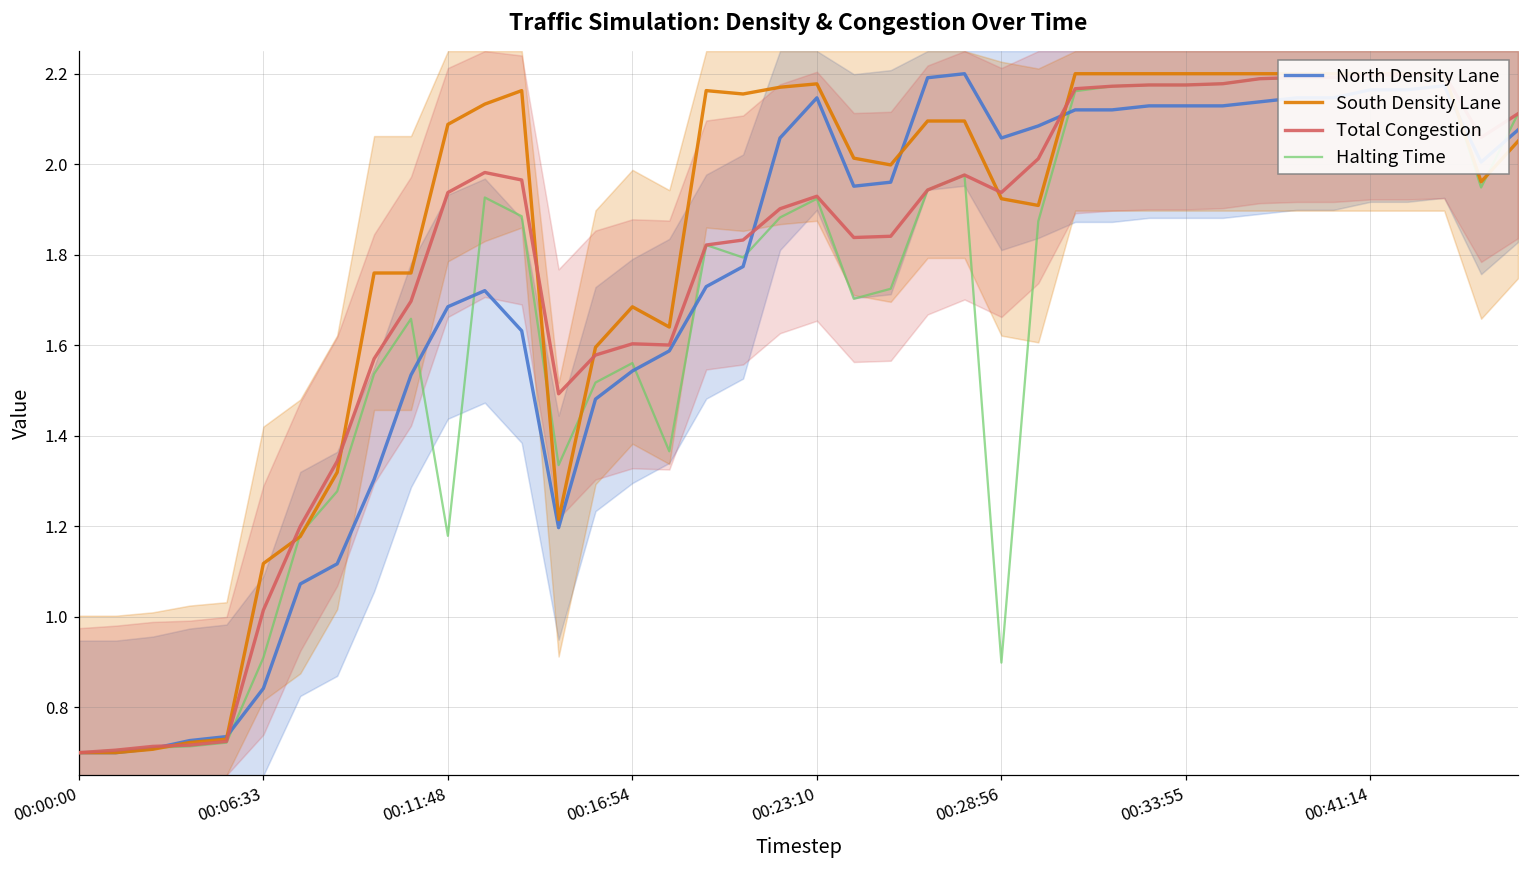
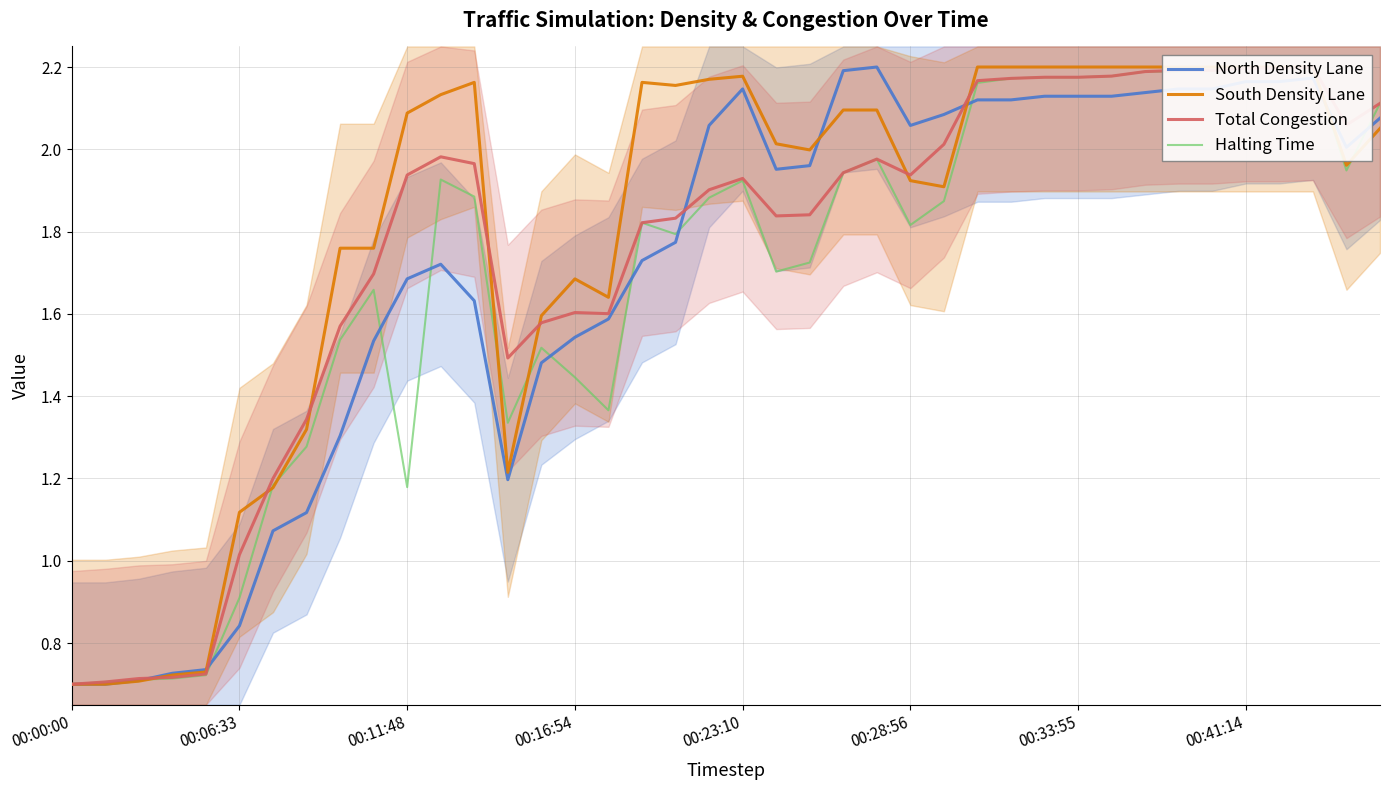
Halting Time, 00:16:54: 1.56 -> 1.45
Halting Time, 00:28:56: 0.90 -> 1.82
